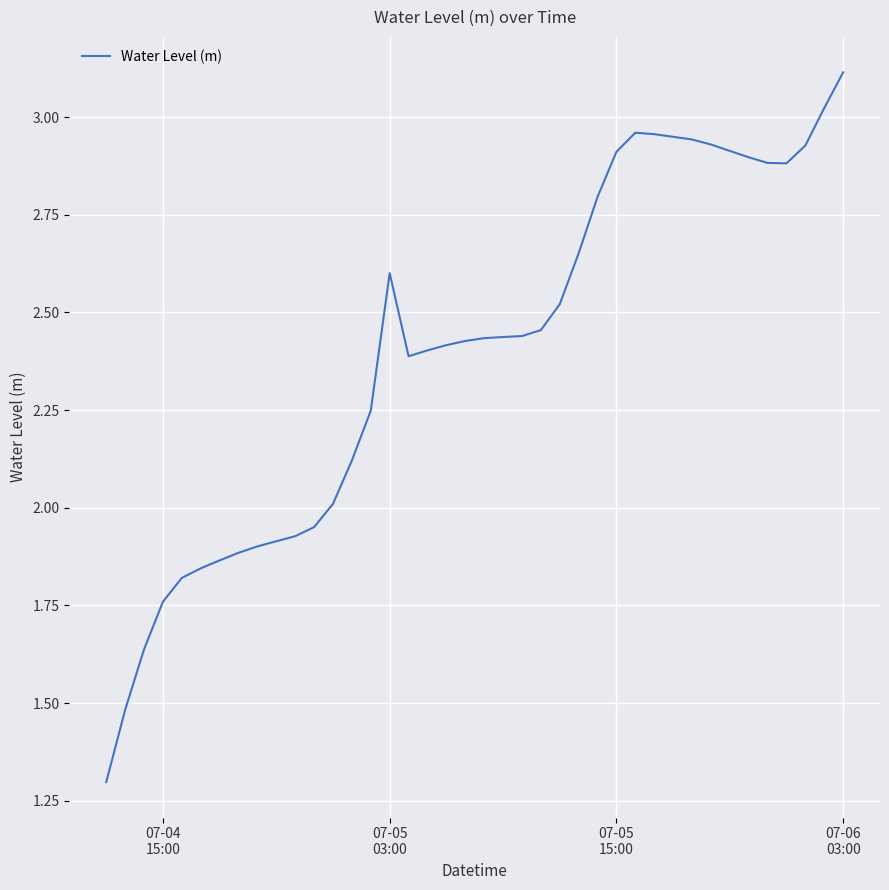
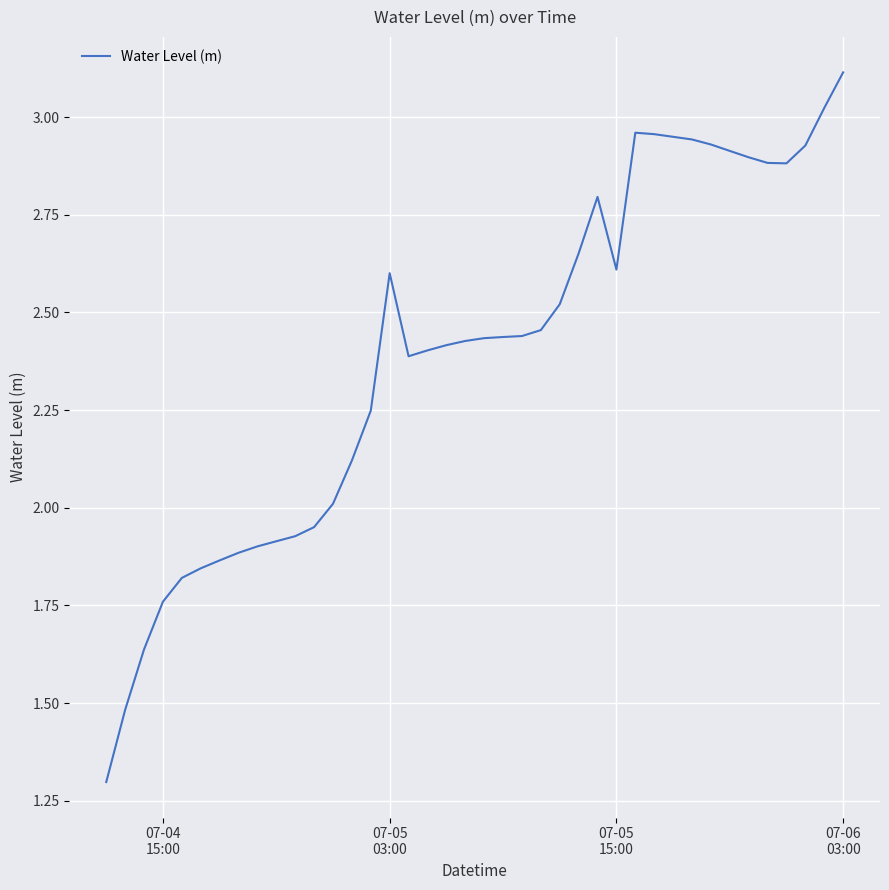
07-05 15:00: 2.91 -> 2.61
